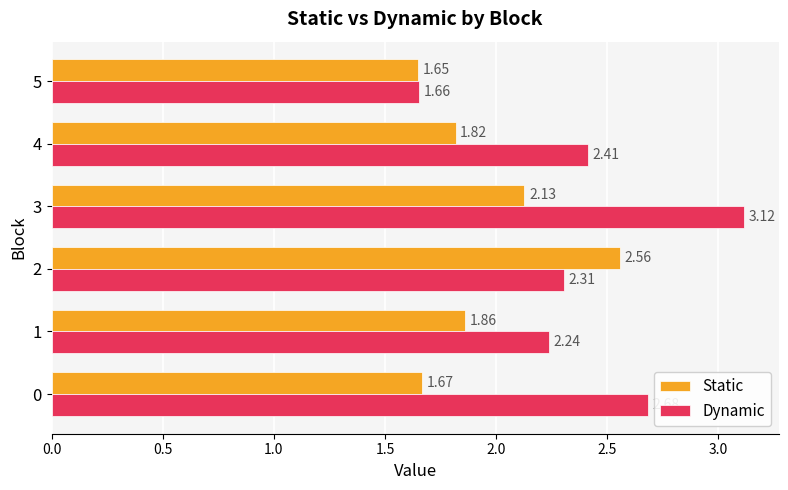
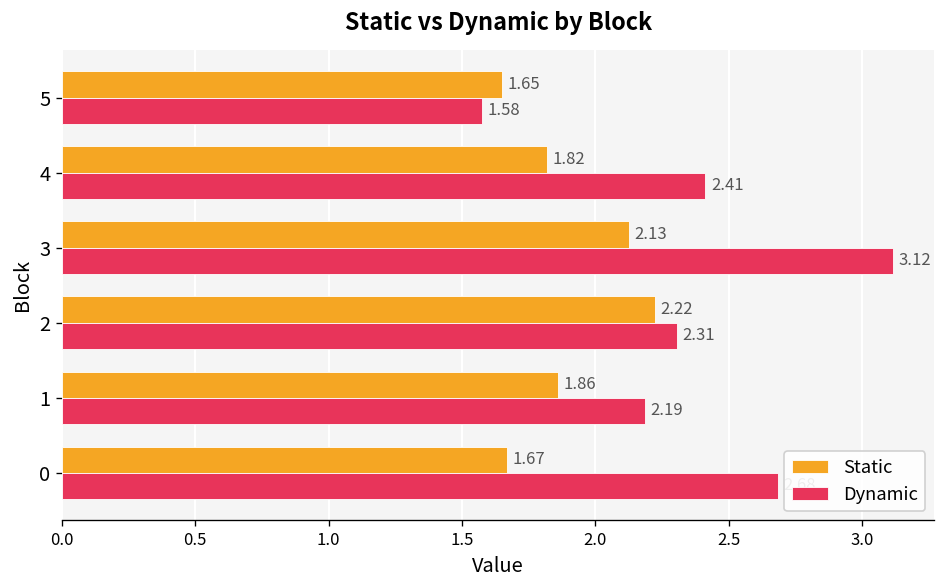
Dynamic, 5: 1.66 -> 1.58
Static, 2: 2.56 -> 2.22
Dynamic, 1: 2.24 -> 2.19
